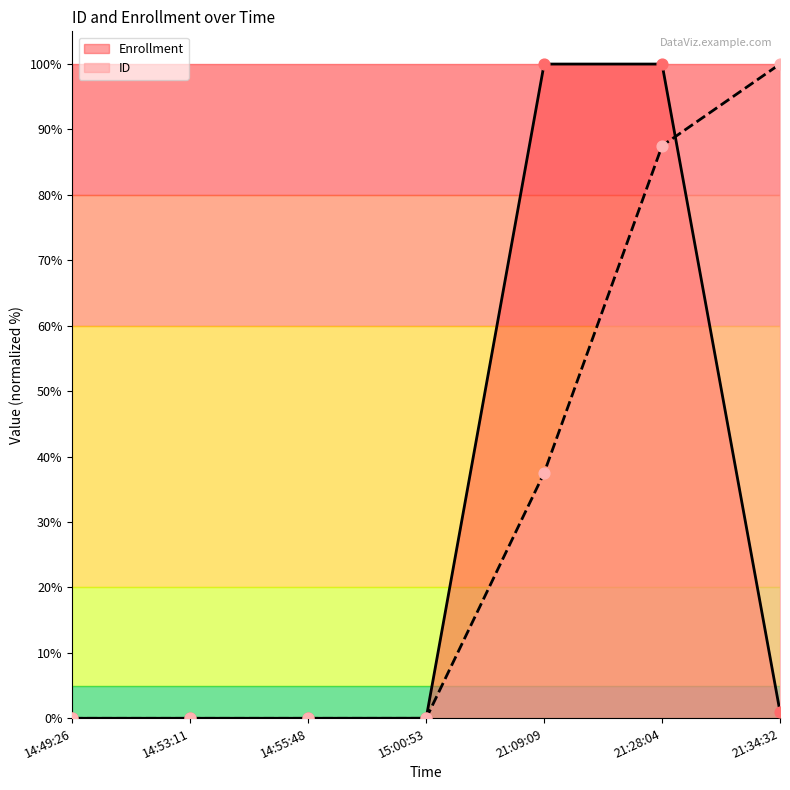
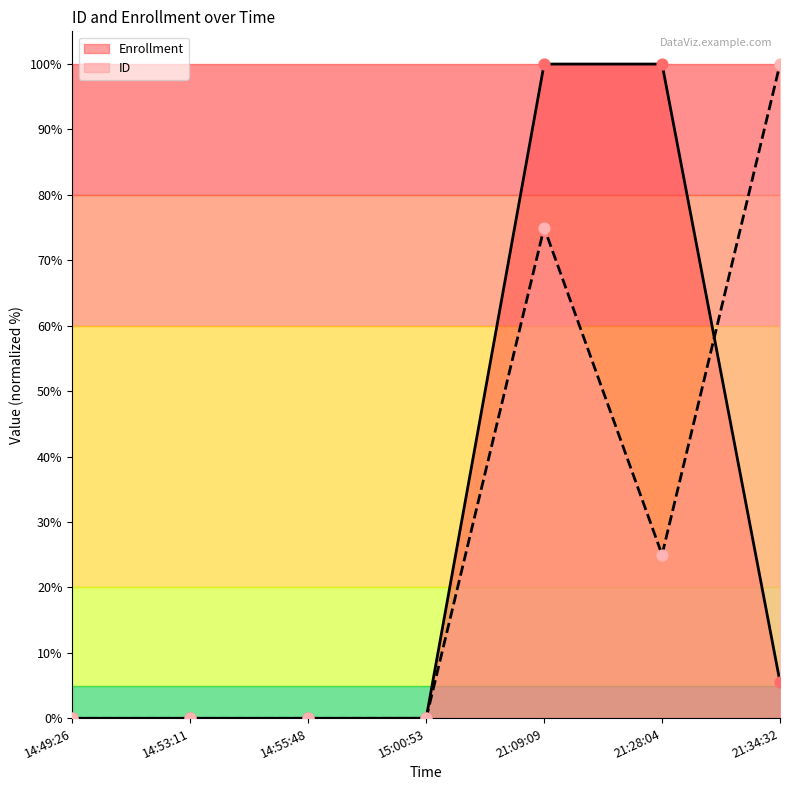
ID, 21:09:09: 38% -> 75%
ID, 21:28:04: 88% -> 25%
Enrollment, 21:34:32: 1% -> 6%
